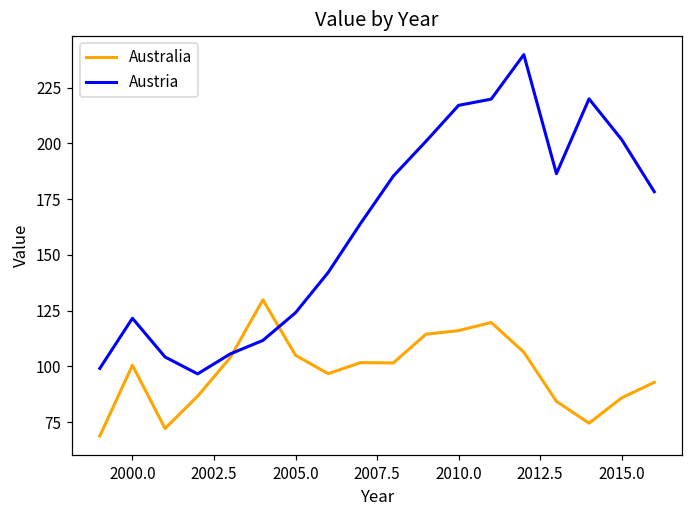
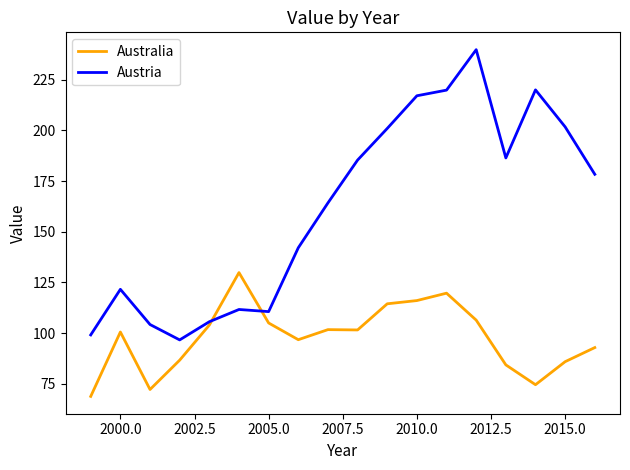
Austria, 2005.0: 124 -> 111
